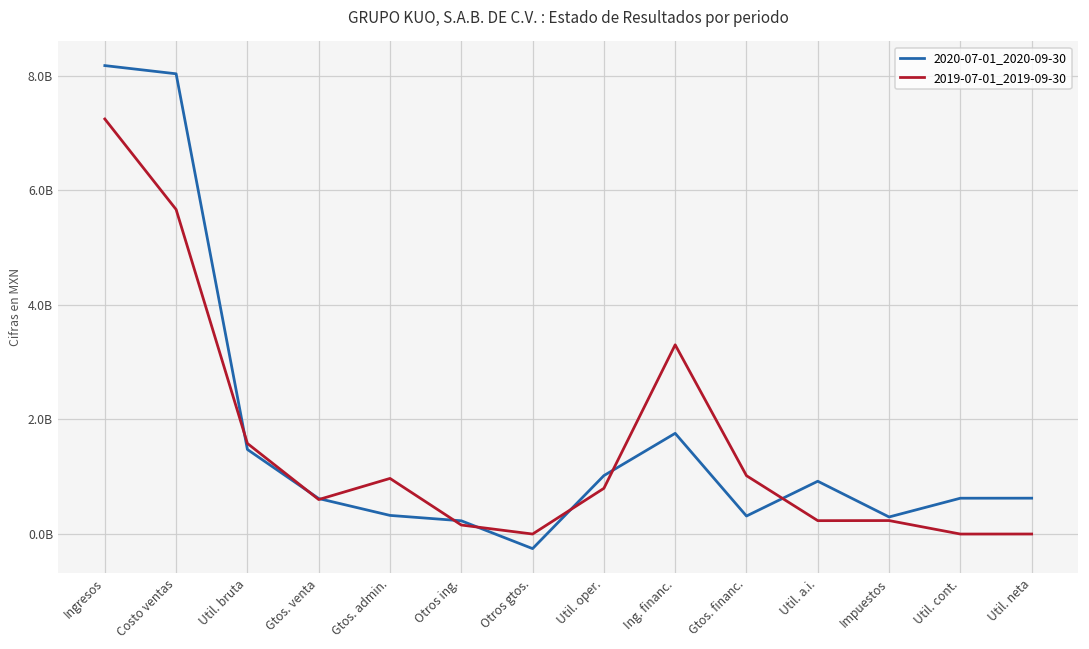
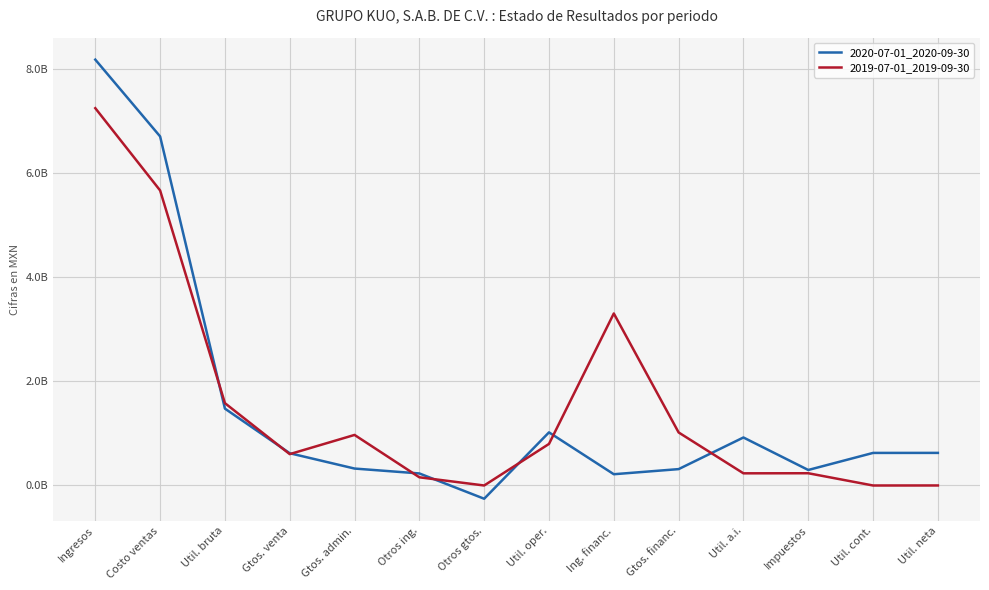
2020-07-01_2020-09-30, Costo ventas: 8000000000 -> 6700000000
2020-07-01_2020-09-30, Ing. financ.: 1800000000 -> 200000000
